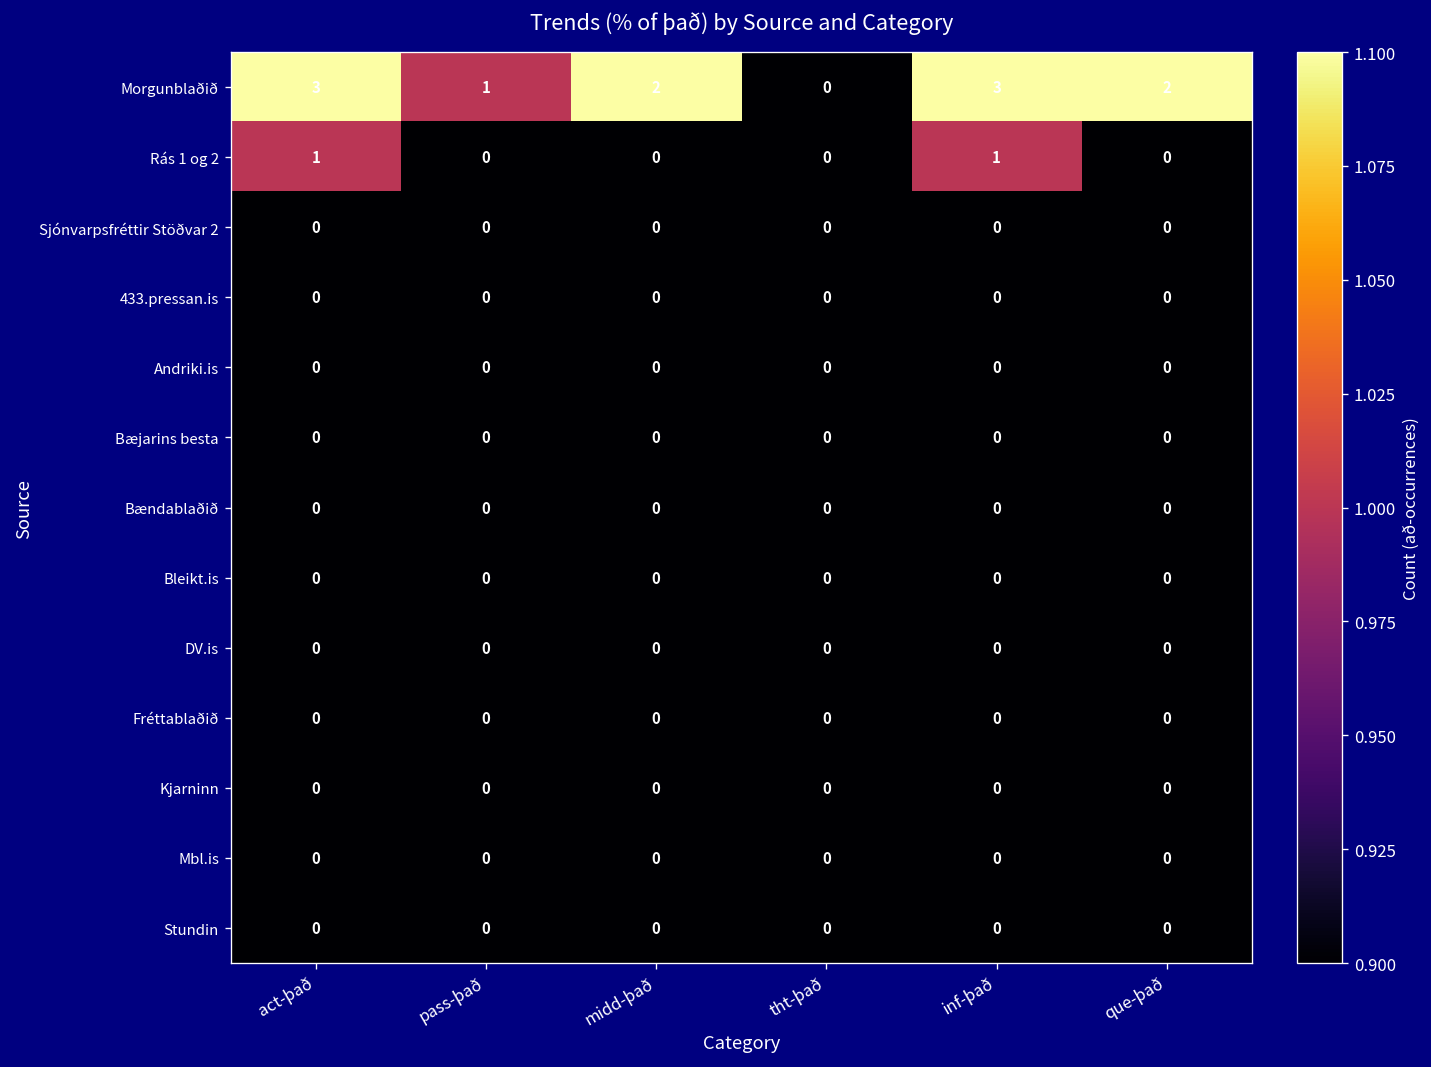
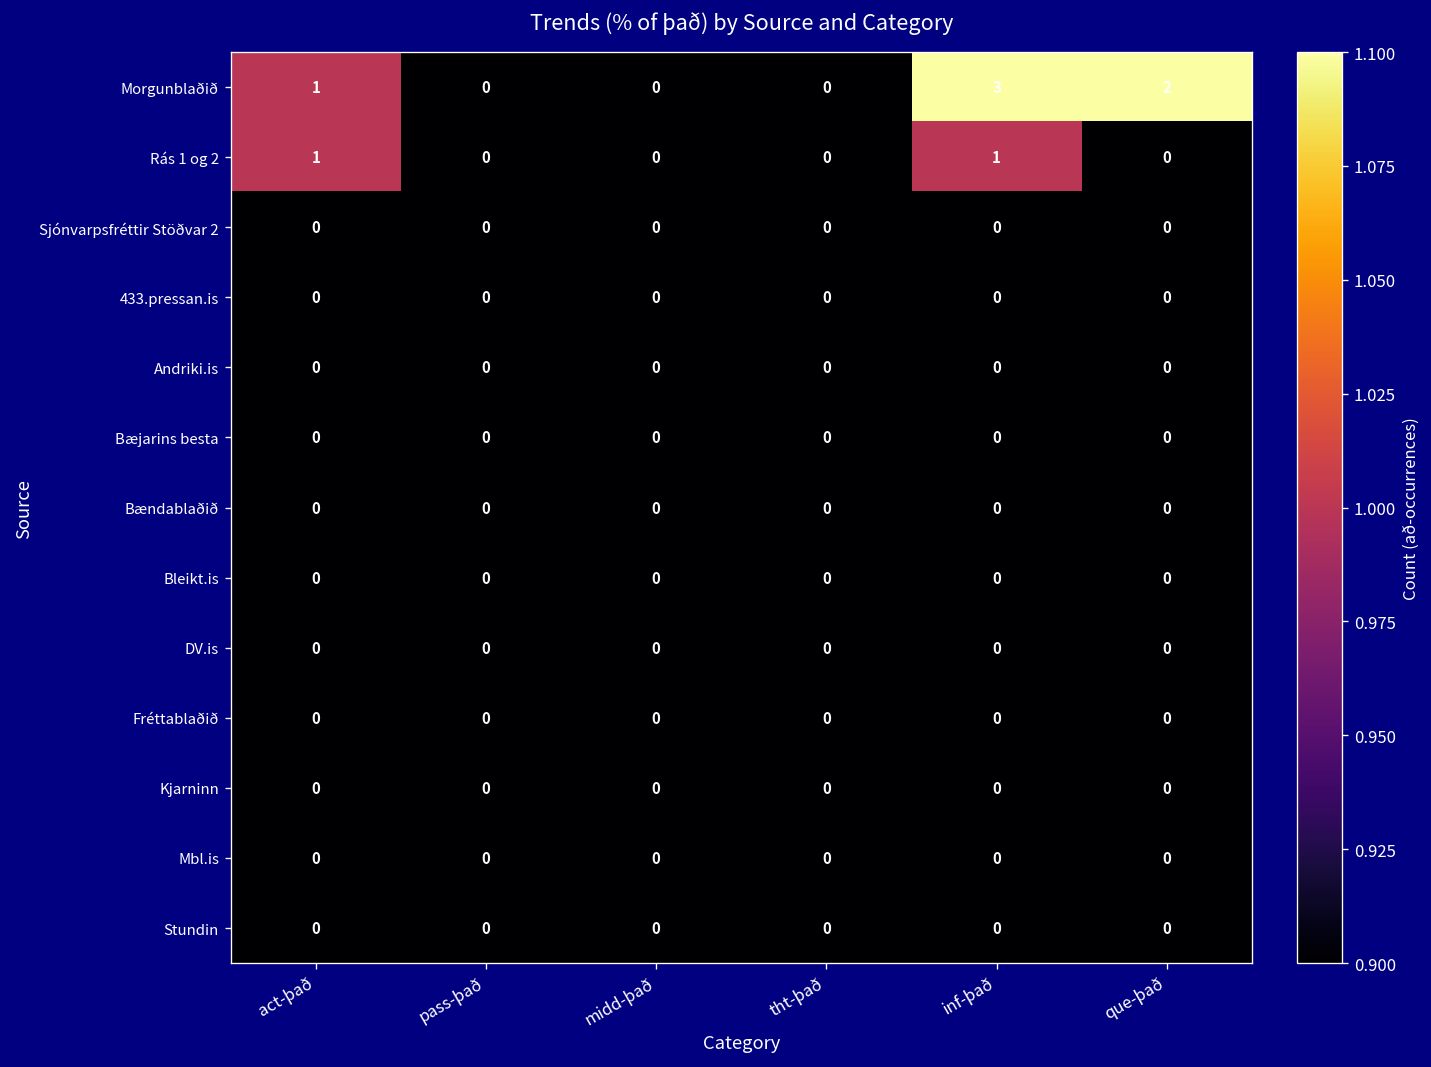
Morgunblaðið, act-það: 3 -> 1
Morgunblaðið, pass-það: 1 -> 0
Morgunblaðið, midd-það: 2 -> 0
